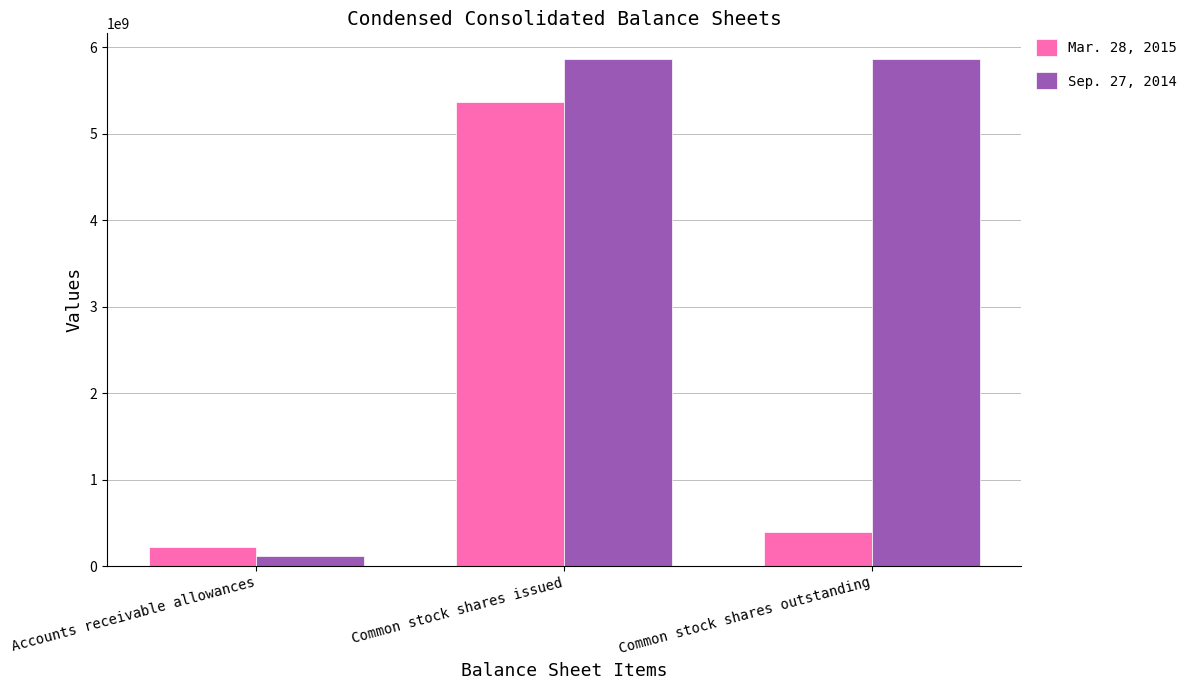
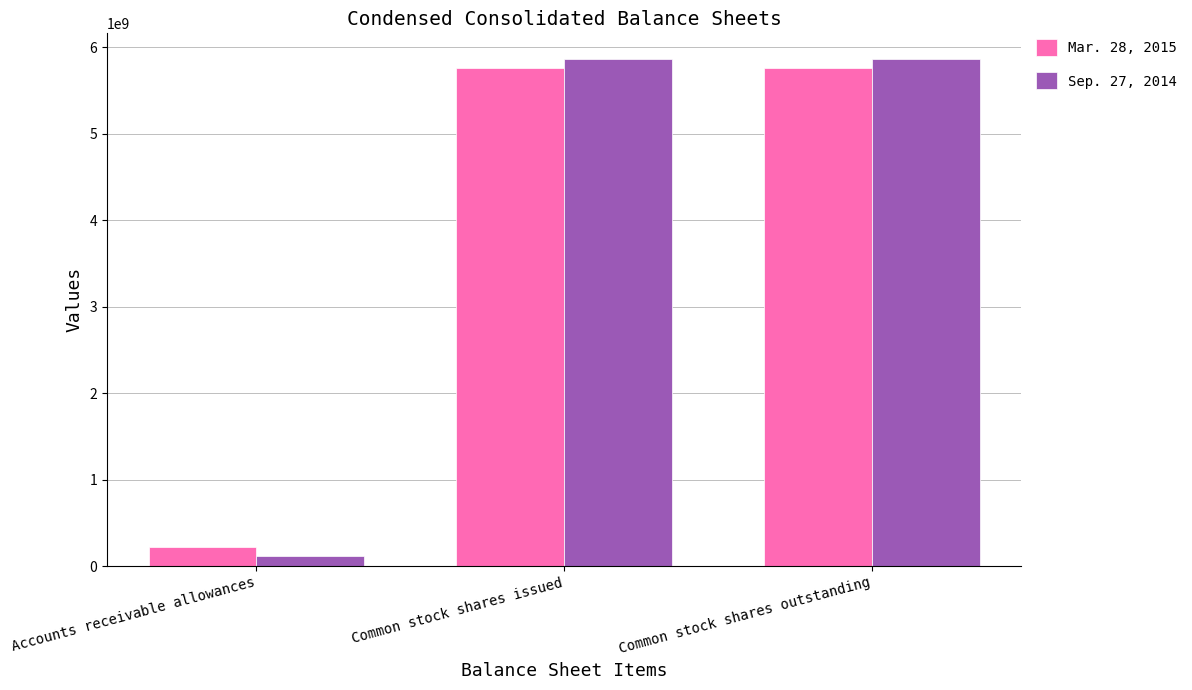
Mar. 28, 2015, Common stock shares issued: 5400000000 -> 5800000000
Mar. 28, 2015, Common stock shares outstanding: 400000000 -> 5800000000
